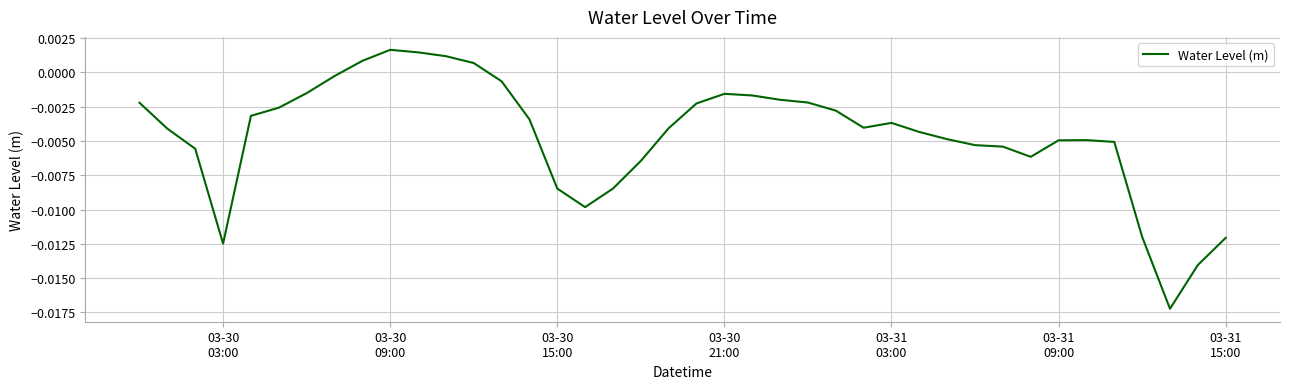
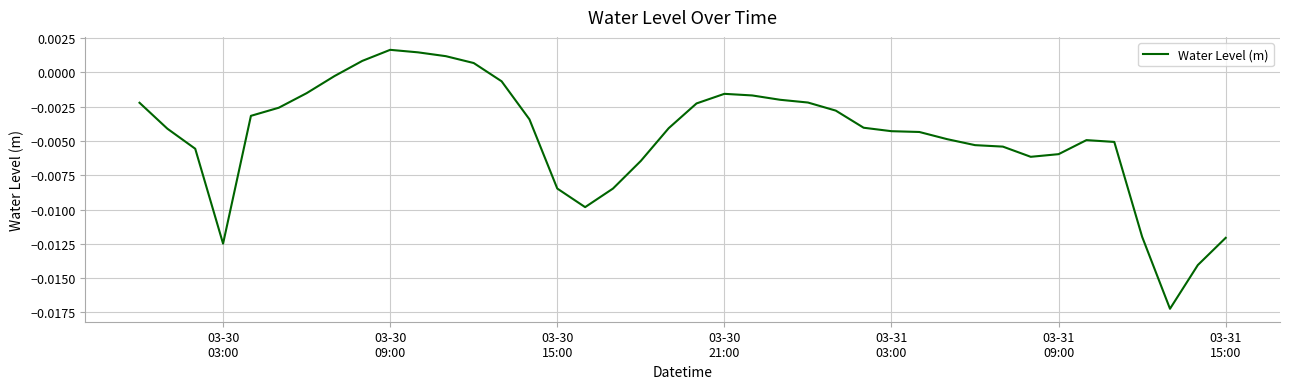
03-31 03:00: -0.0037 -> -0.0043
03-31 09:00: -0.0050 -> -0.0060
